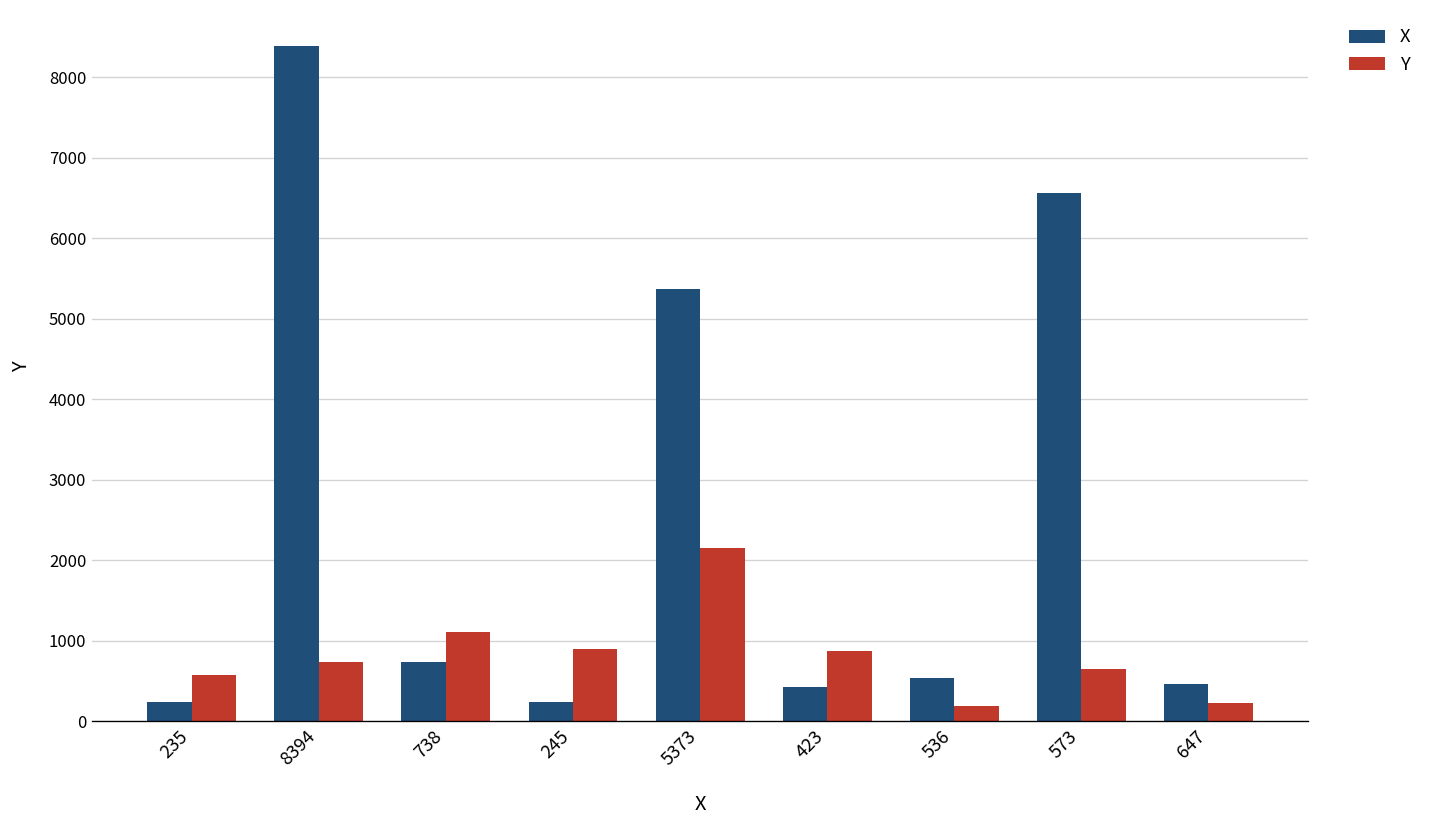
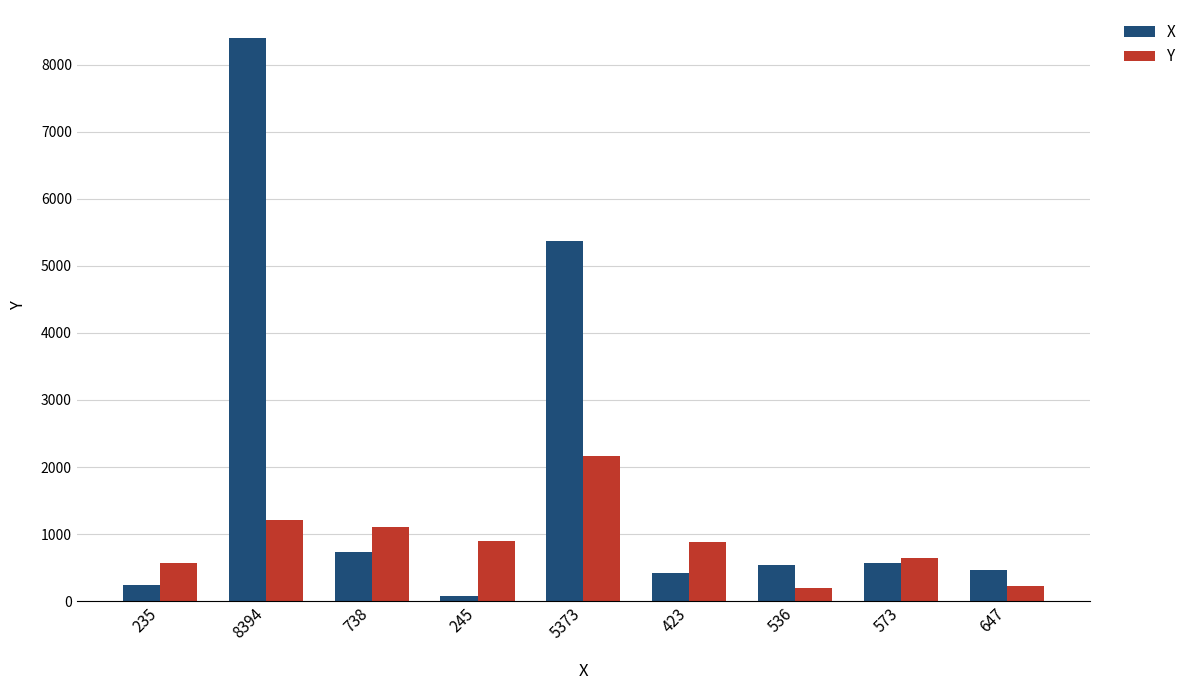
Y, 8394: 700 -> 1200
X, 245: 200 -> 100
X, 573: 6600 -> 600
